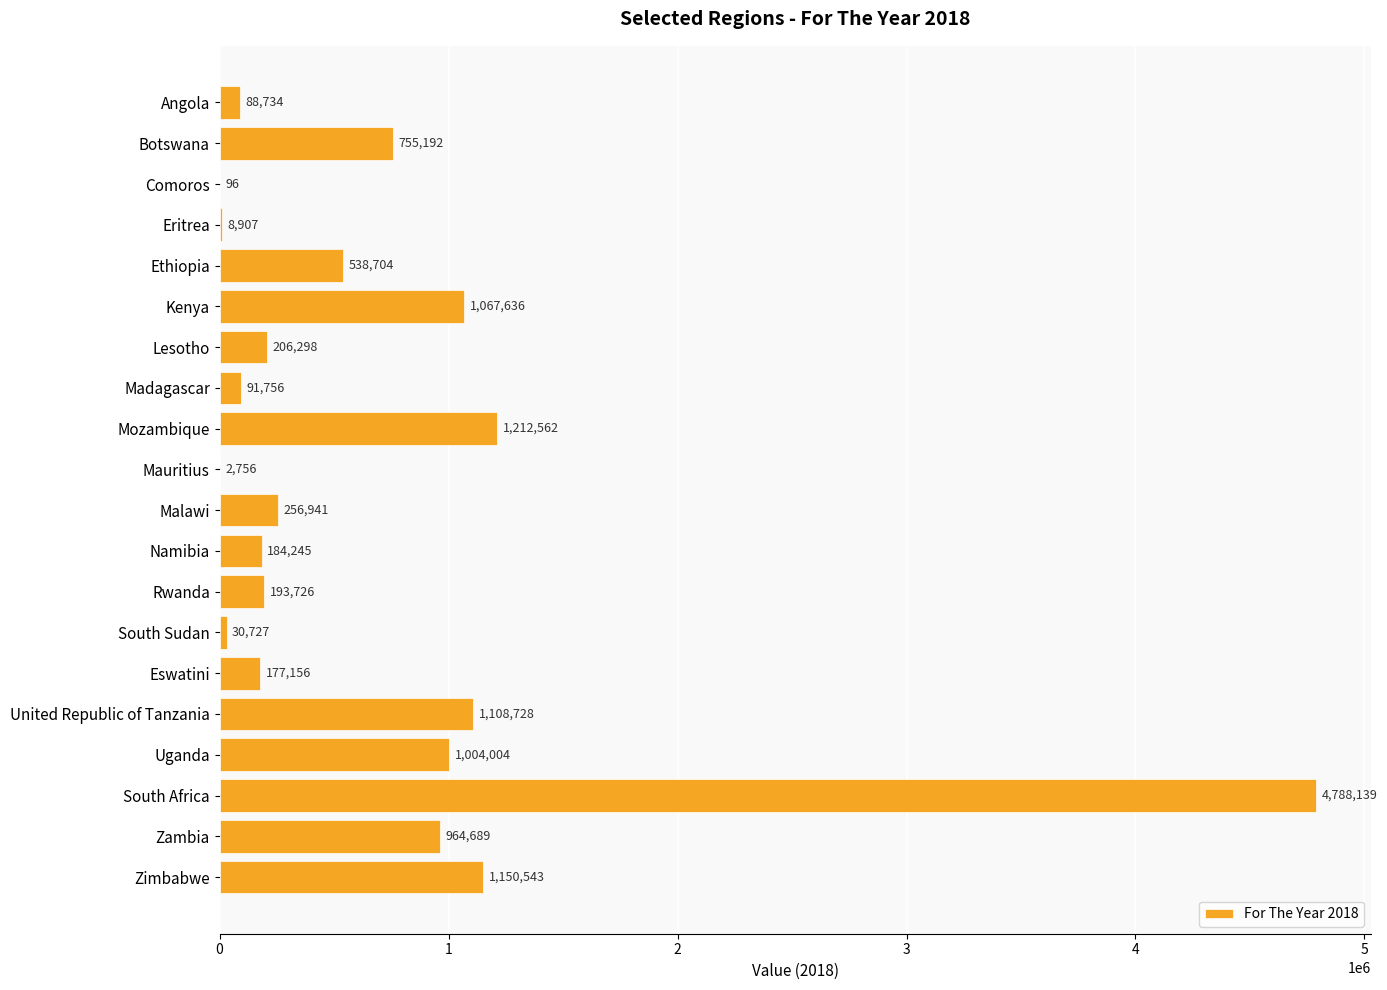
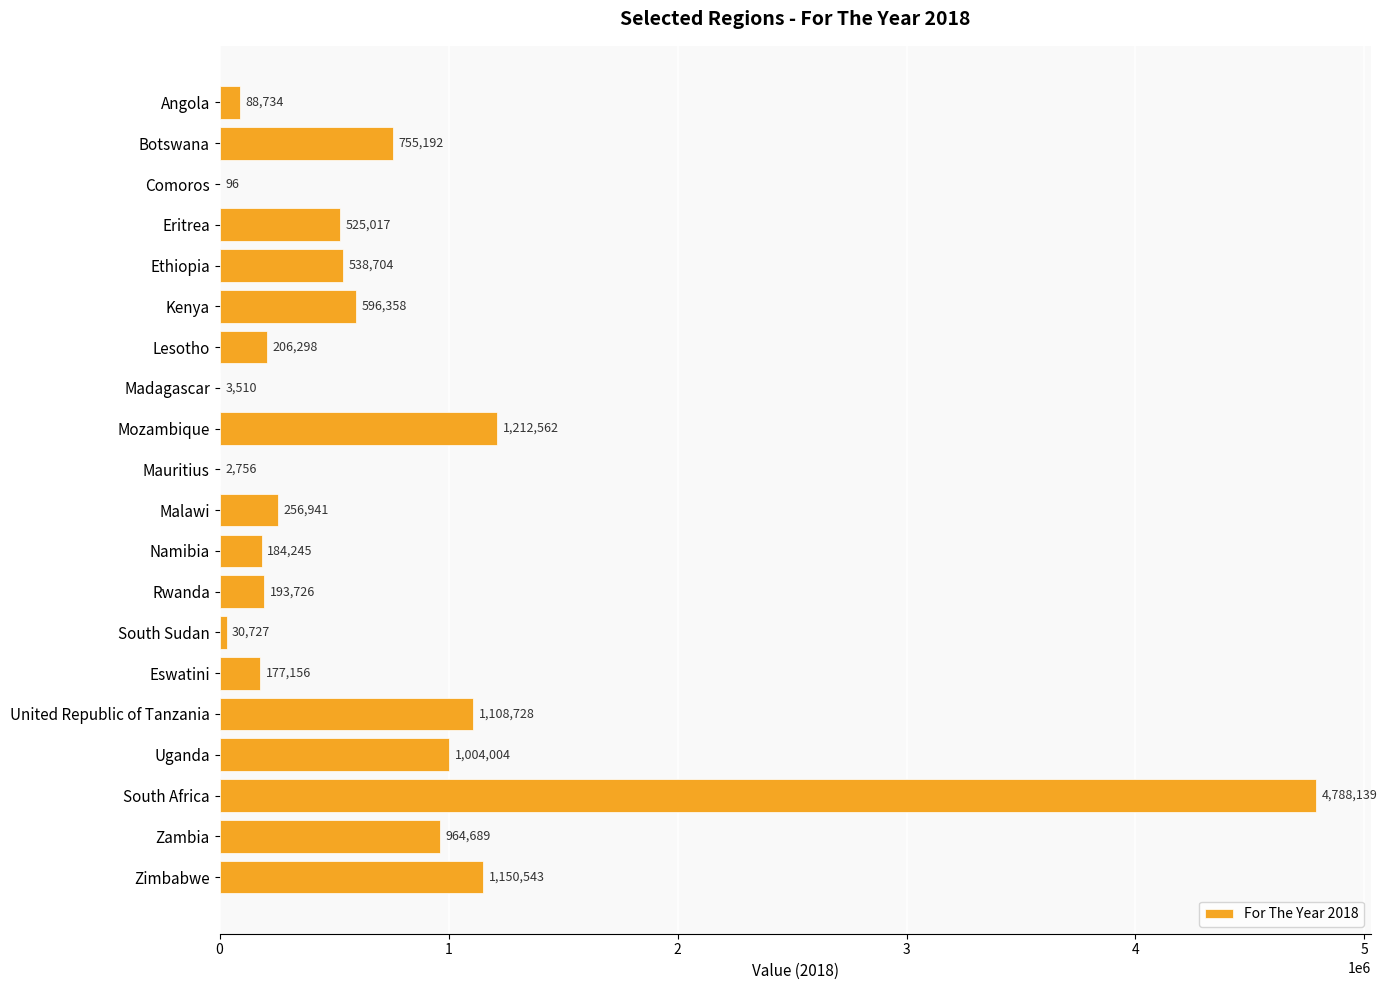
Eritrea: 8,907 -> 525,017
Kenya: 1,067,636 -> 596,358
Madagascar: 91,756 -> 3,510
